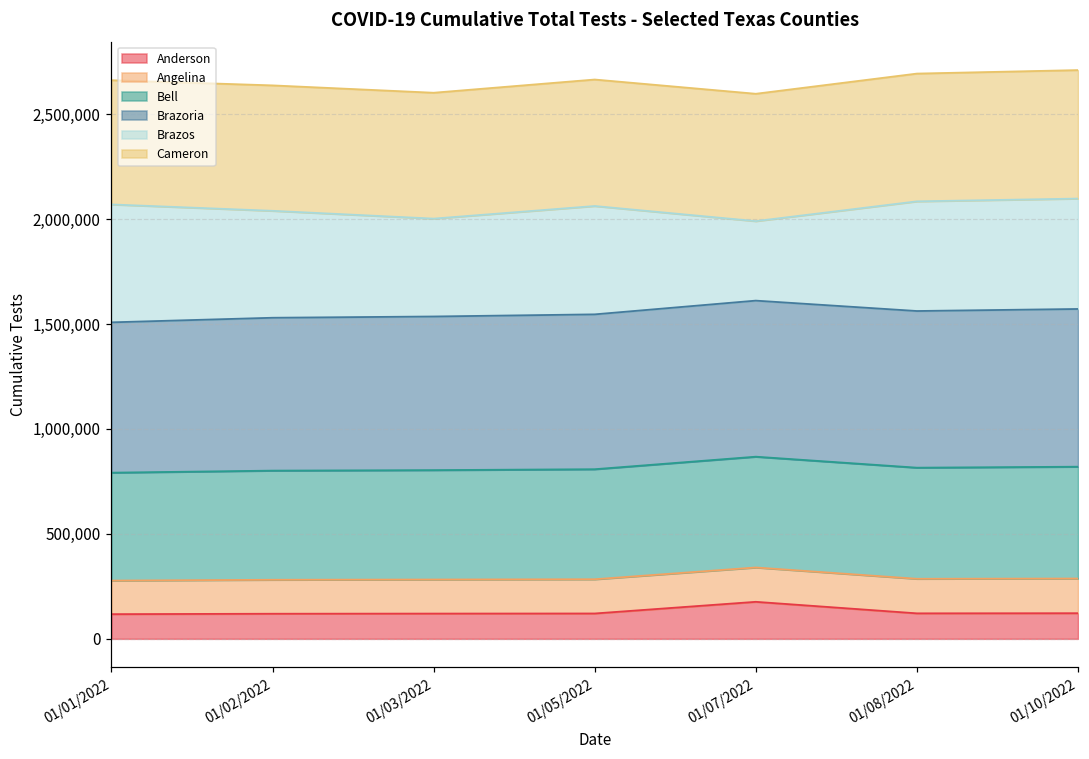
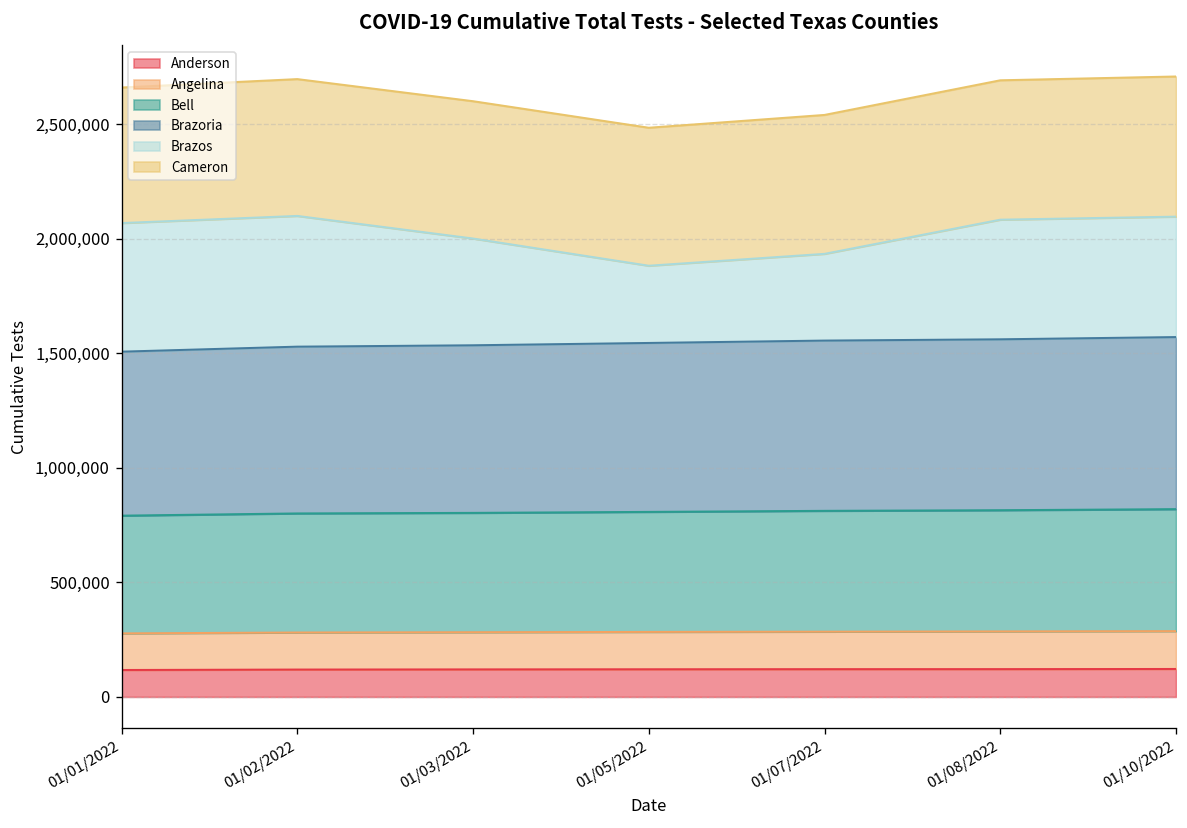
Brazos, 01/02/2022: 510,000 -> 570,000
Brazos, 01/05/2022: 520,000 -> 340,000
Anderson, 01/07/2022: 180,000 -> 120,000
